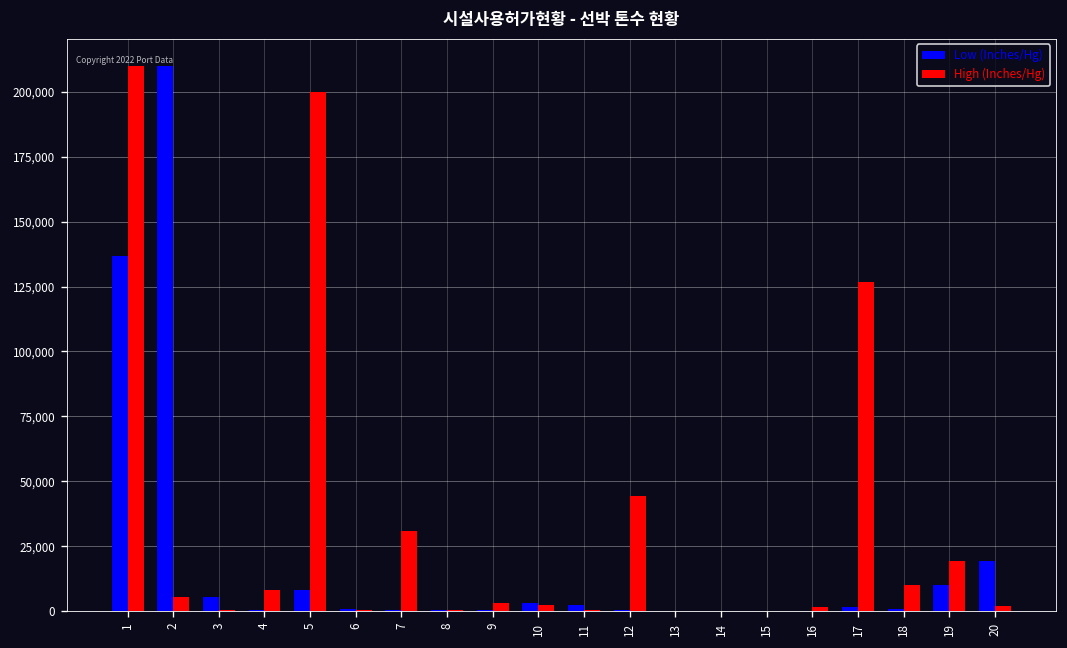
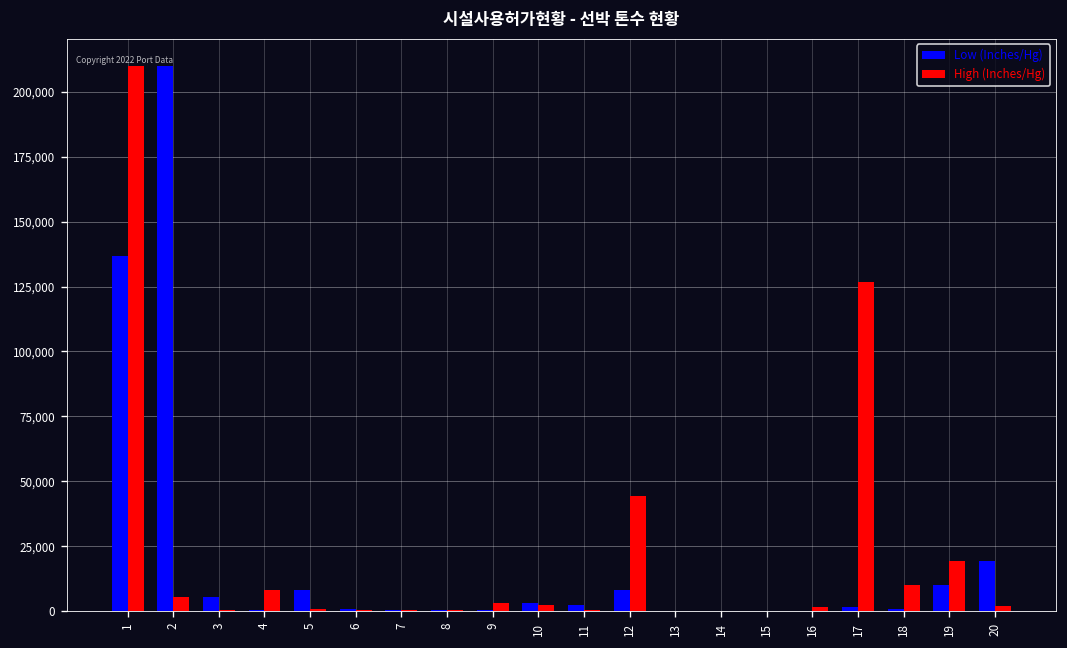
High (Inches/Hg), 5: 200,000 -> 1,000
High (Inches/Hg), 7: 31,000 -> 0
Low (Inches/Hg), 12: 0 -> 8,000
